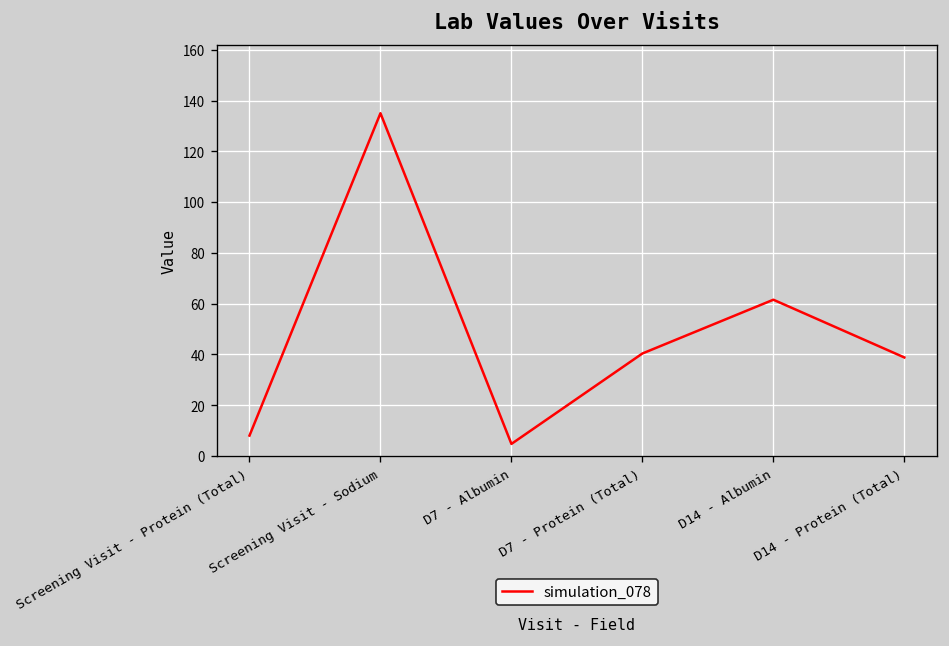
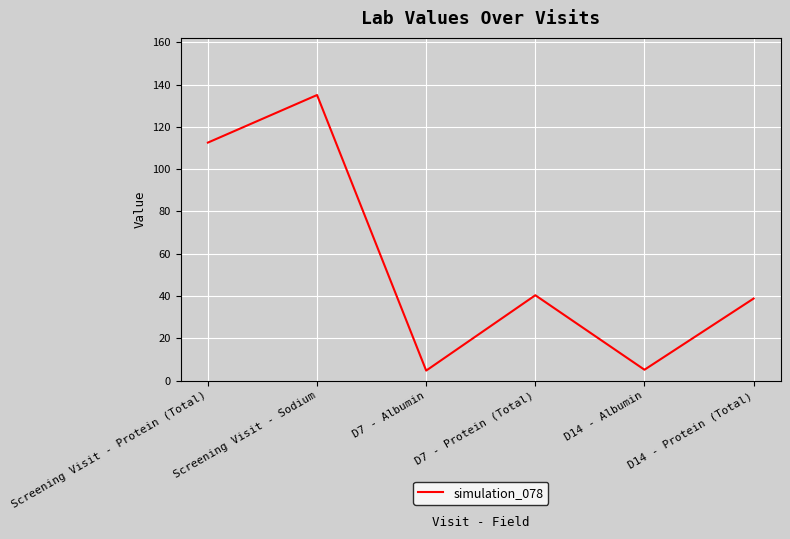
Screening Visit - Protein (Total): 8 -> 113
D14 - Albumin: 62 -> 5
